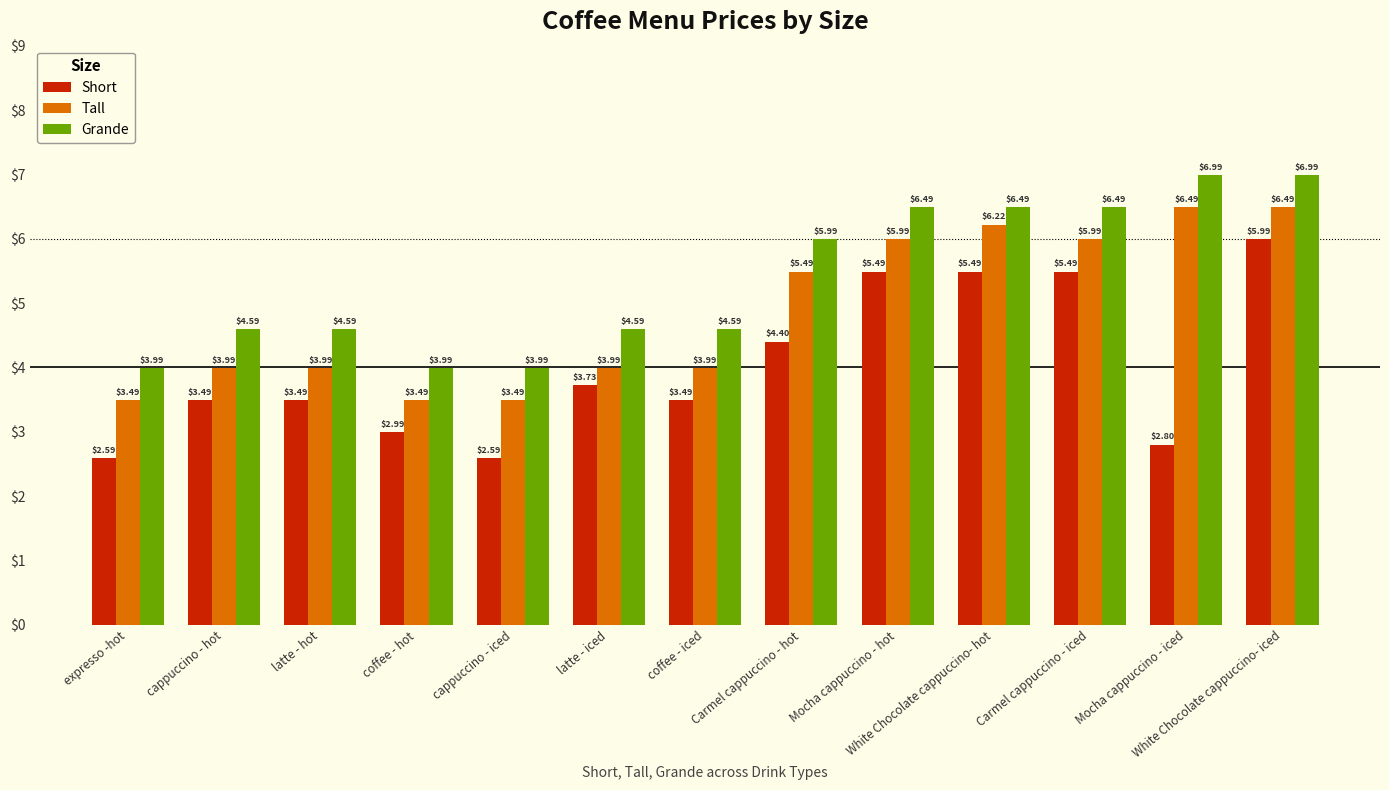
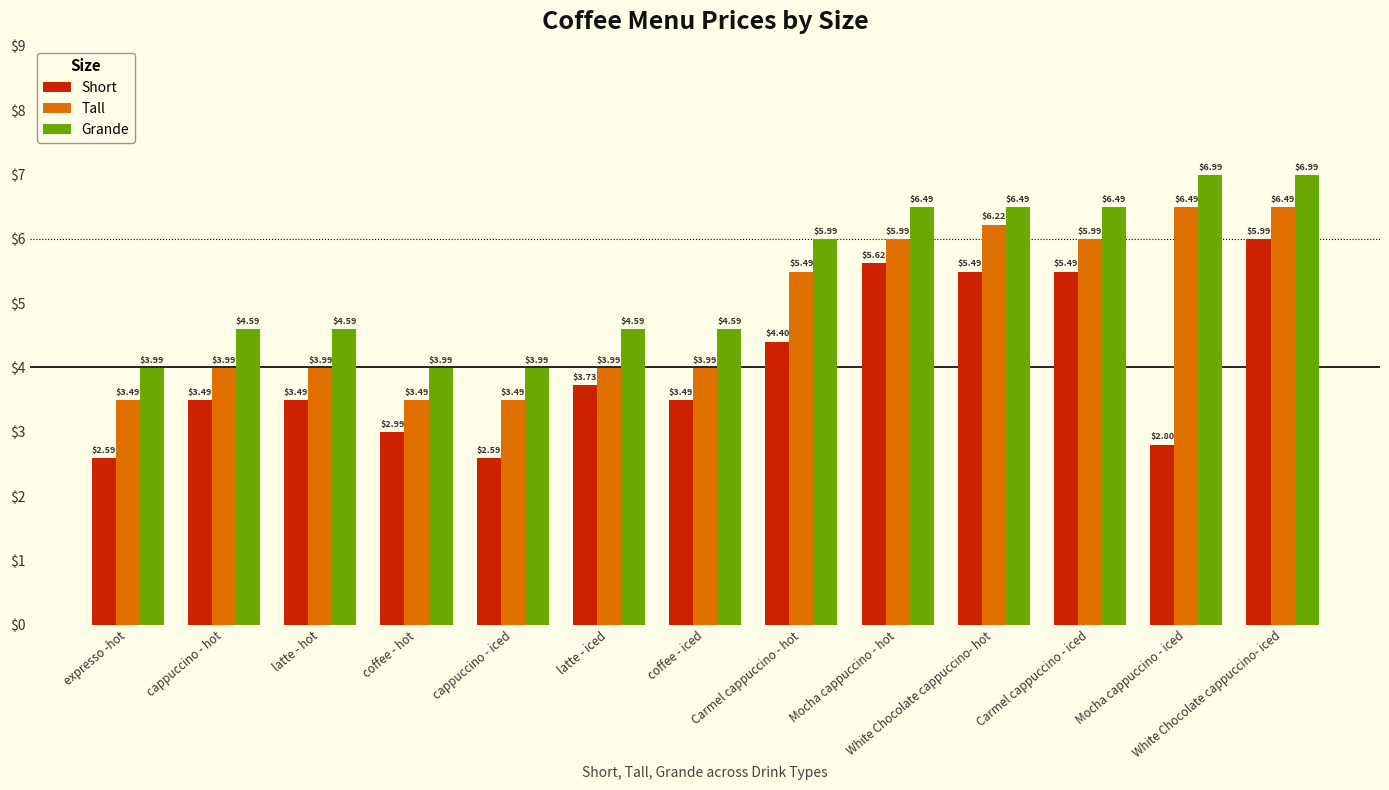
Short, Mocha cappuccino - hot: $5.49 -> $5.62
